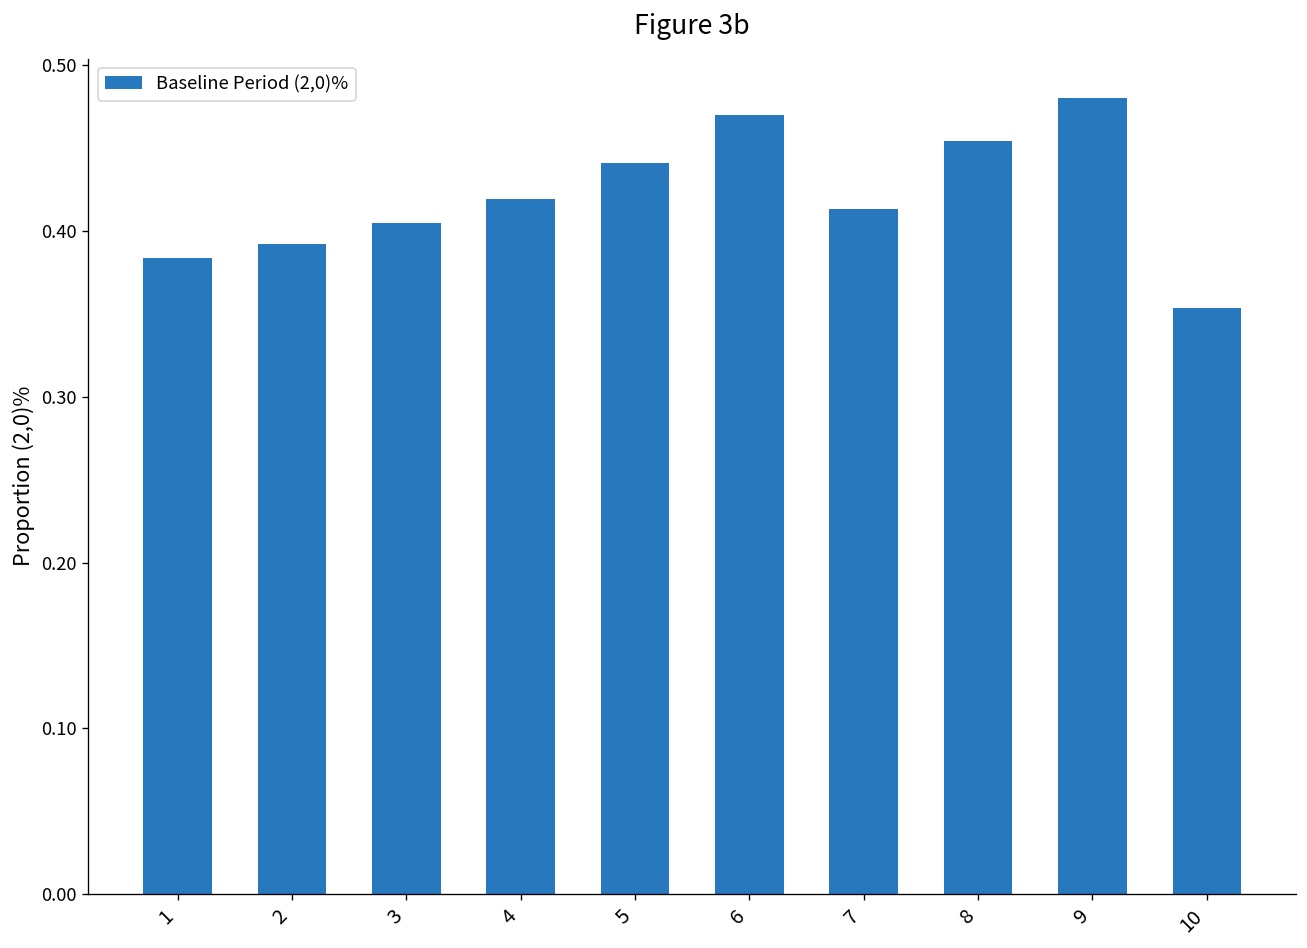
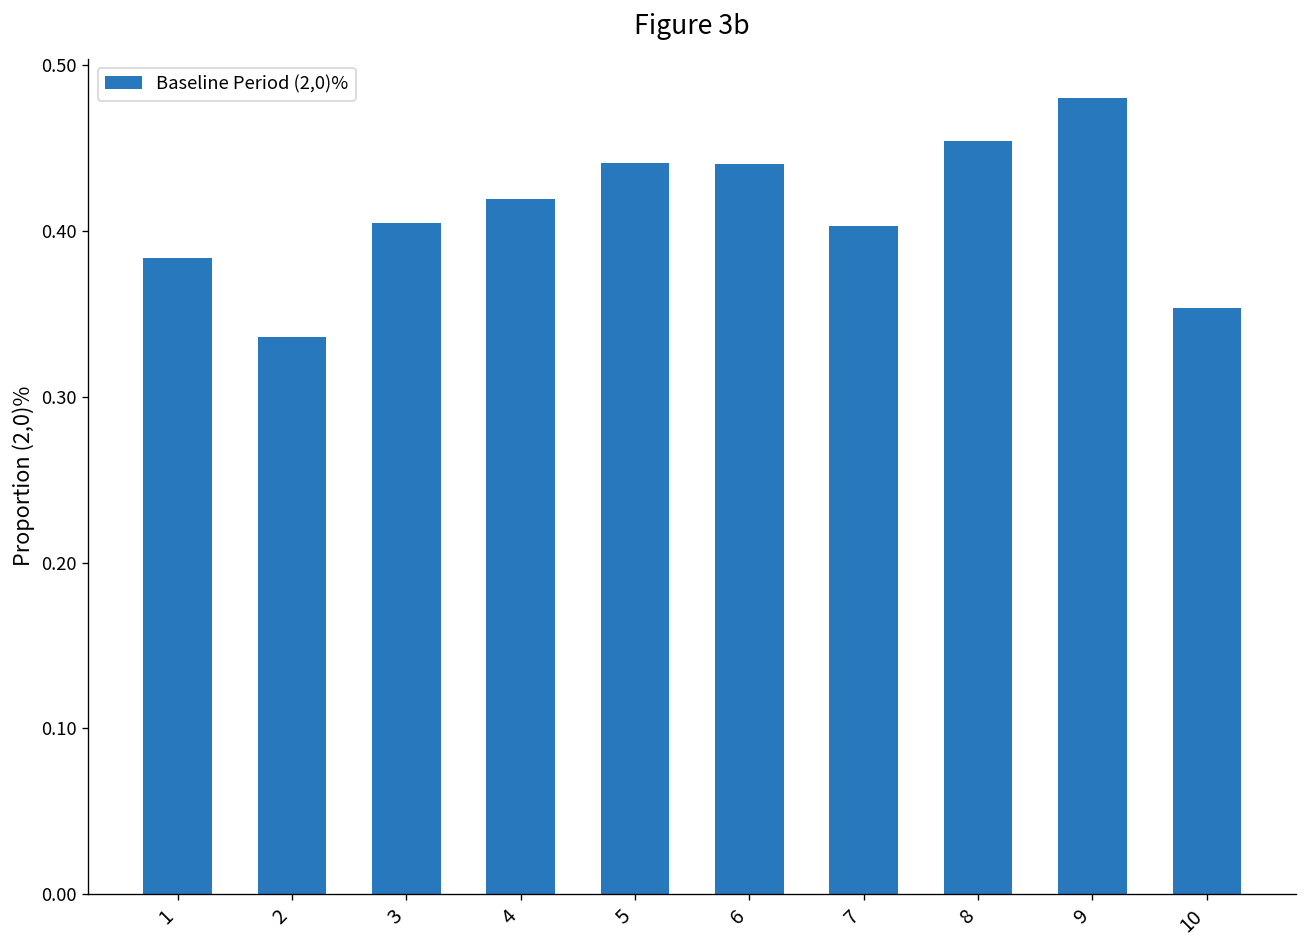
2: 0.392 -> 0.336
6: 0.470 -> 0.440
7: 0.414 -> 0.403
